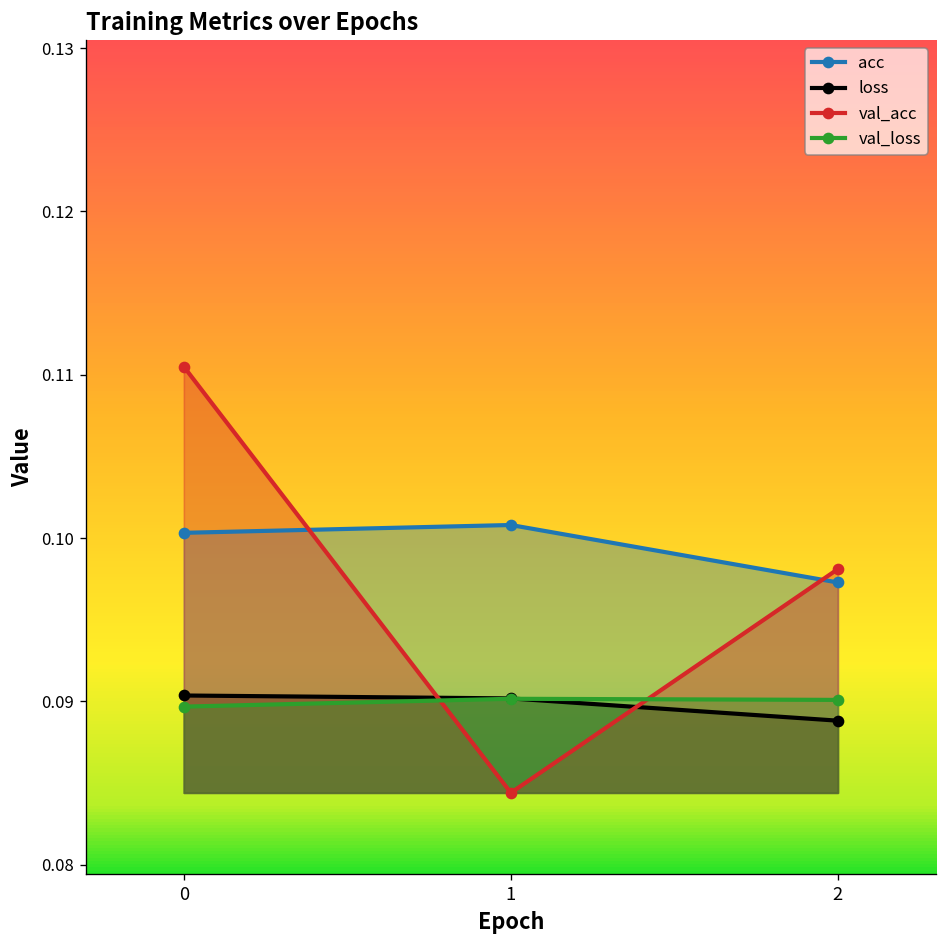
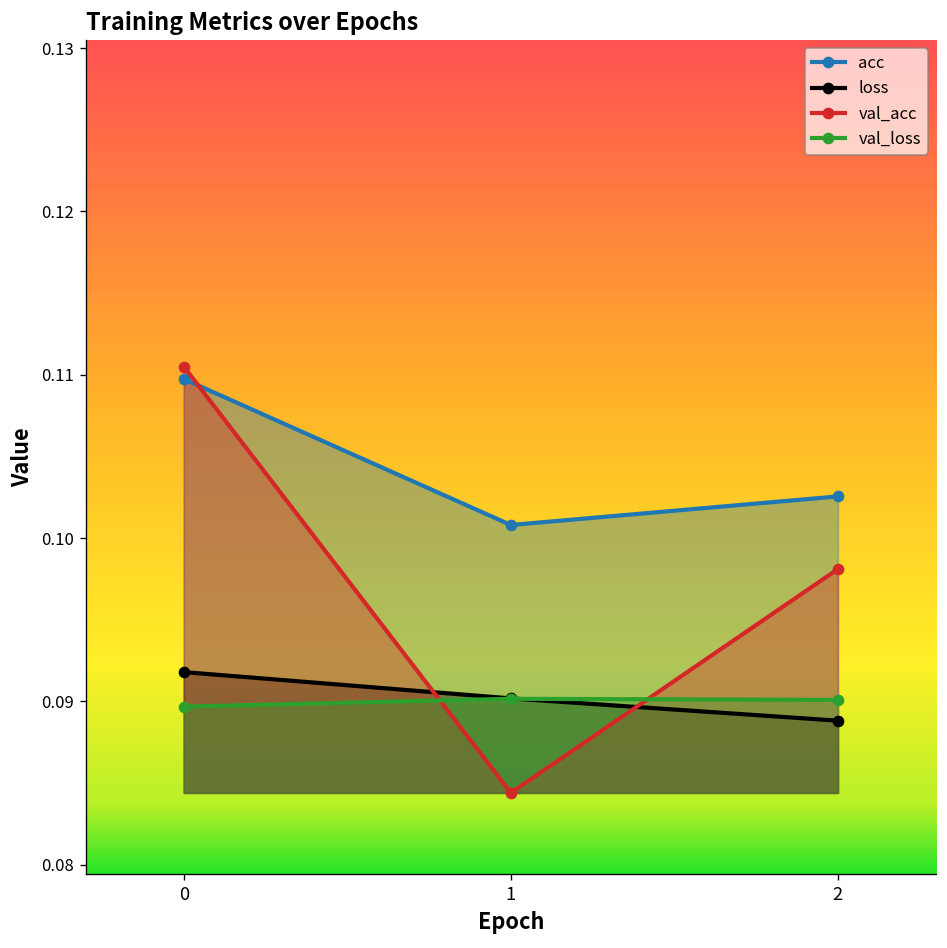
acc, 0: 0.1003 -> 0.1097
loss, 0: 0.0904 -> 0.0918
acc, 2: 0.0973 -> 0.1026
